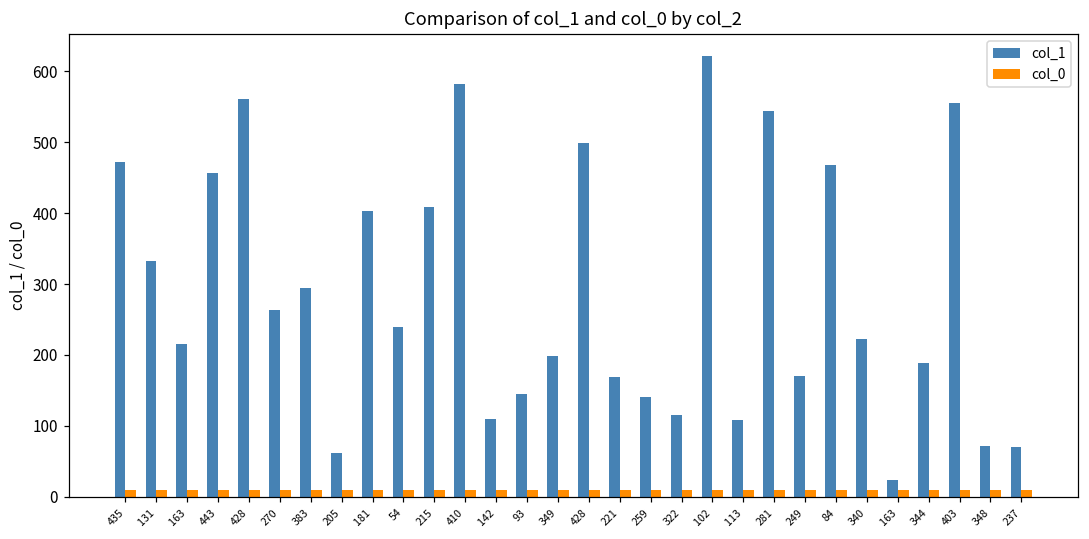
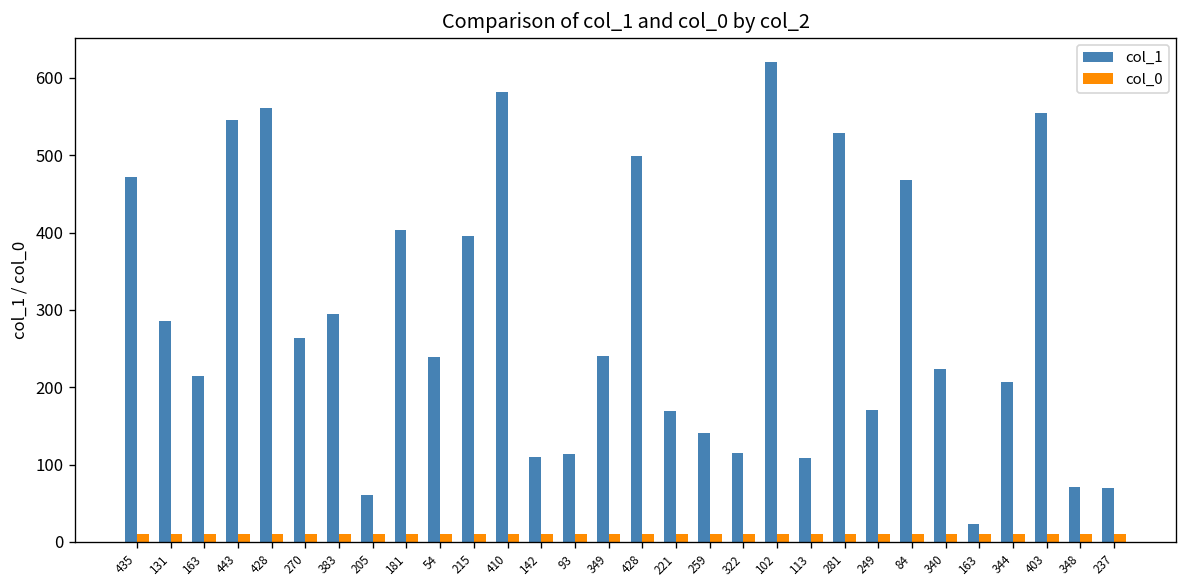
col_1, 131: 330 -> 290
col_1, 443: 460 -> 550
col_1, 215: 410 -> 400
col_1, 93: 150 -> 110
col_1, 349: 200 -> 240
col_1, 281: 540 -> 530
col_1, 344: 190 -> 210
